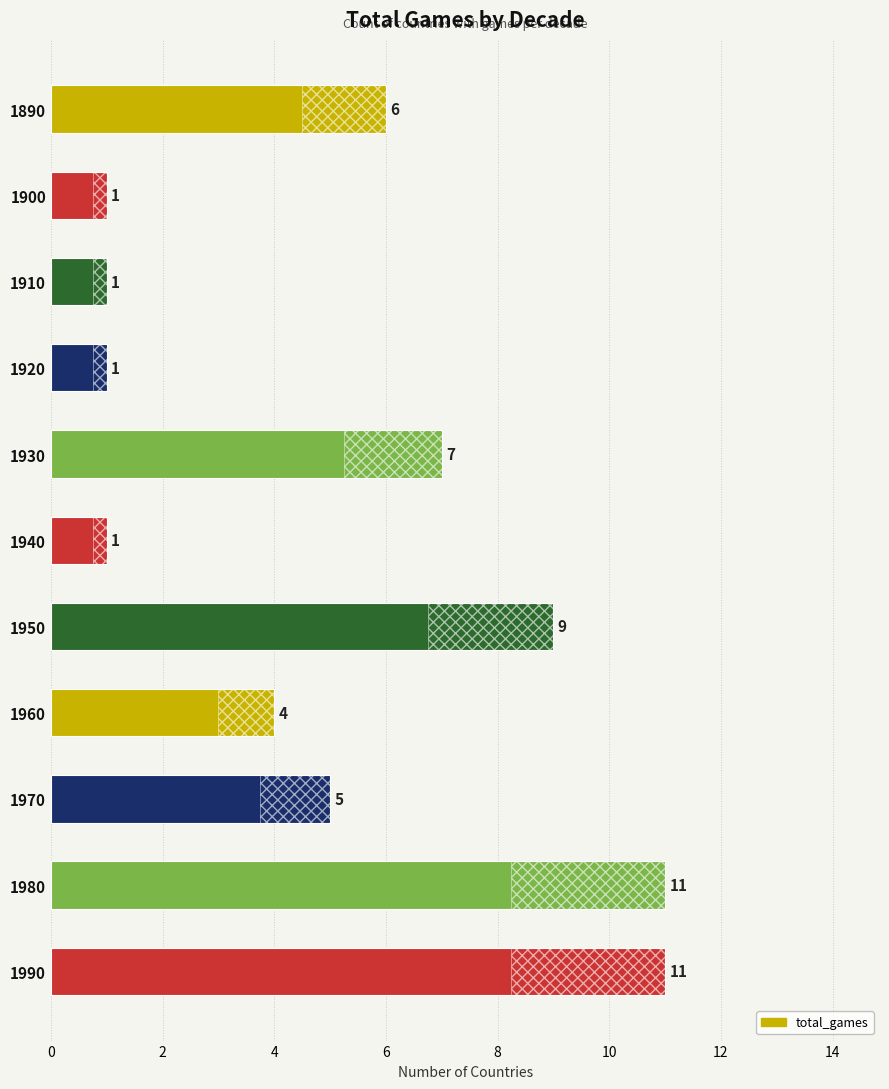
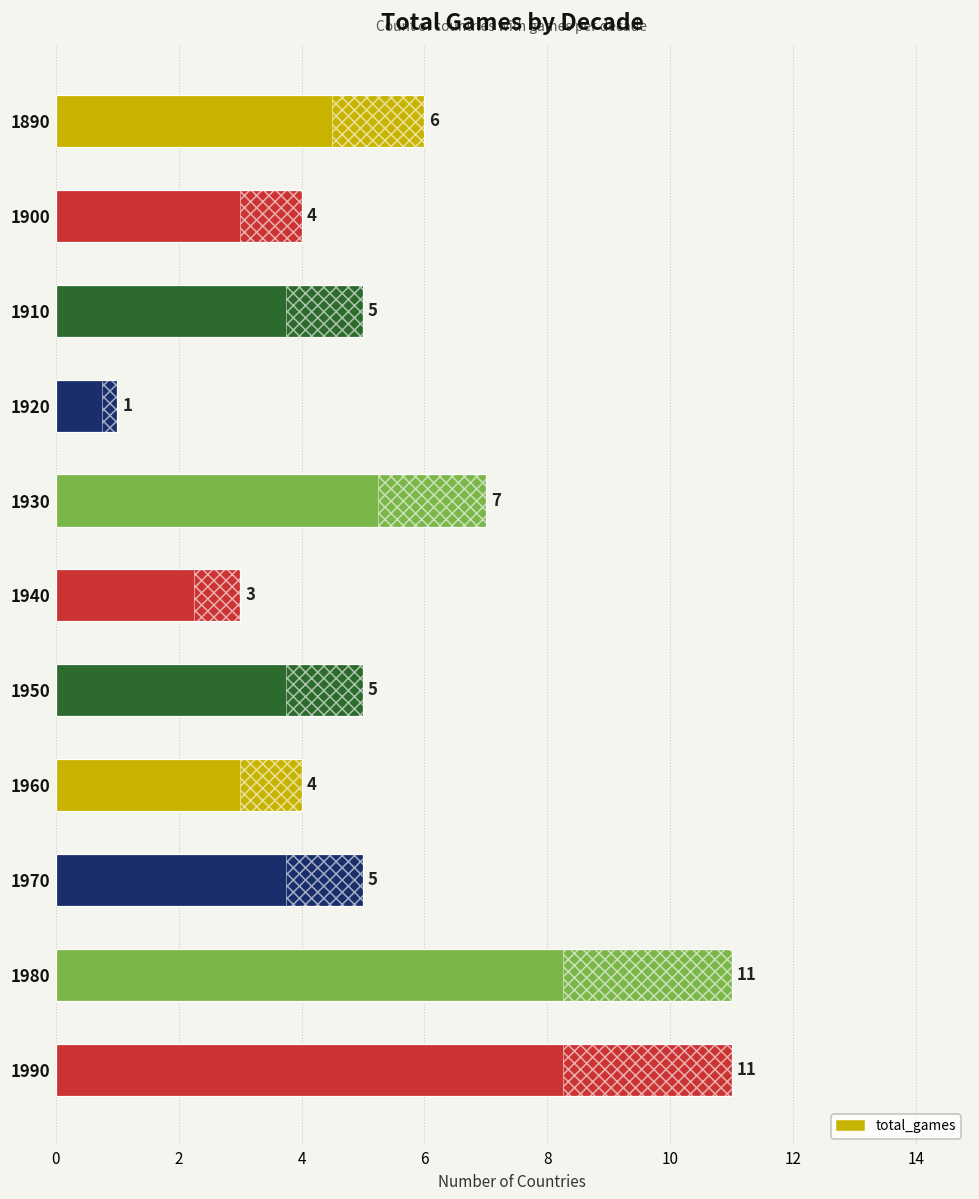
total_games, 1900: 1 -> 4
total_games, 1910: 1 -> 5
total_games, 1940: 1 -> 3
total_games, 1950: 9 -> 5
